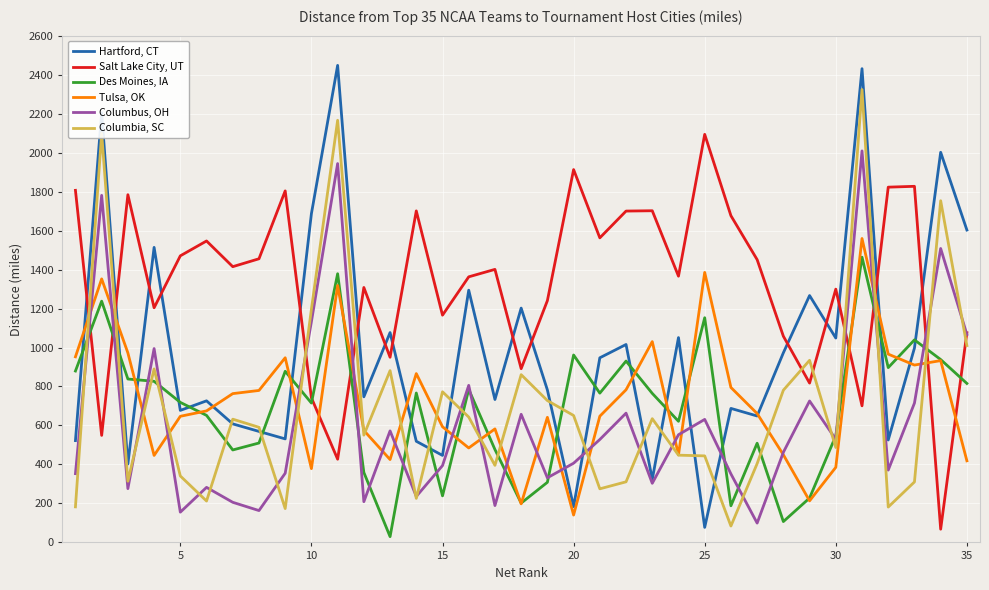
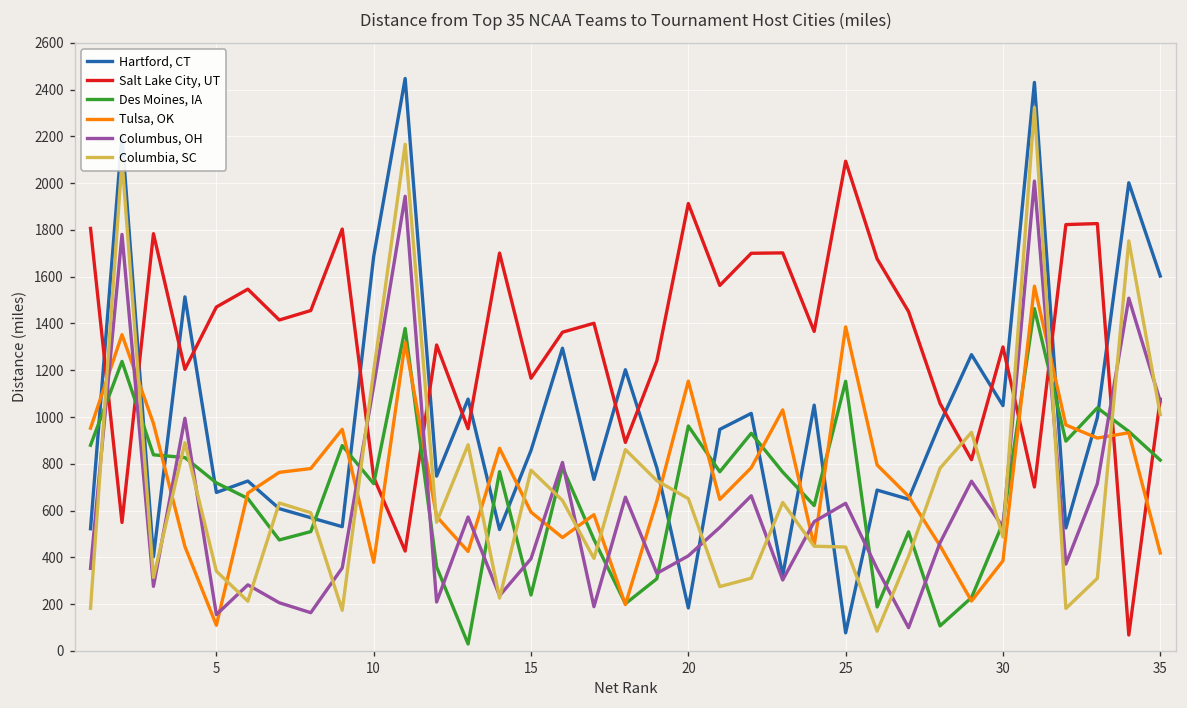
Tulsa, OK, 5: 650 -> 110
Hartford, CT, 15: 450 -> 860
Tulsa, OK, 20: 140 -> 1150
